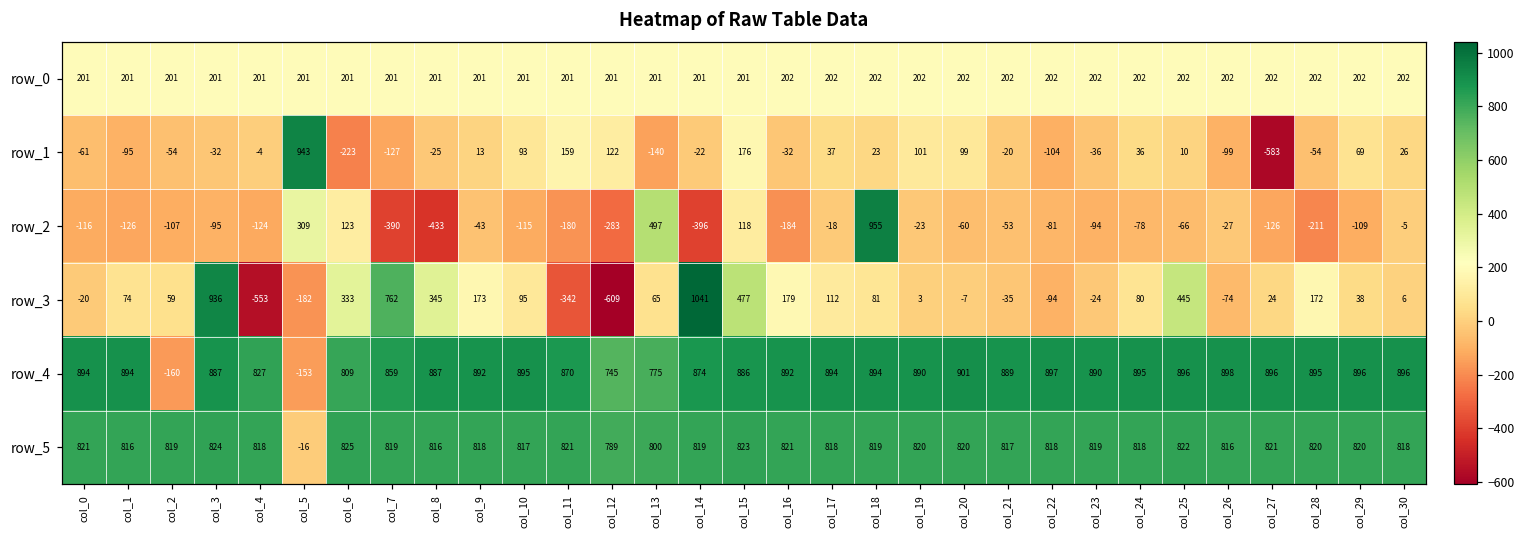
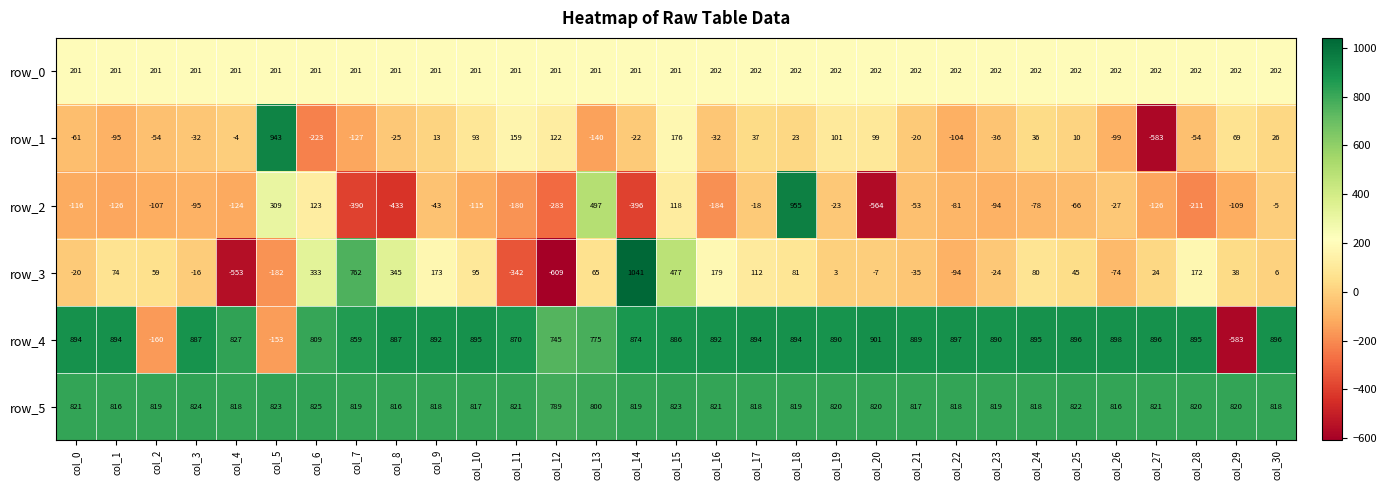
row_2, col_20: -60 -> -564
row_3, col_3: 936 -> -16
row_3, col_25: 445 -> 45
row_4, col_29: 896 -> -583
row_5, col_5: -16 -> 823
